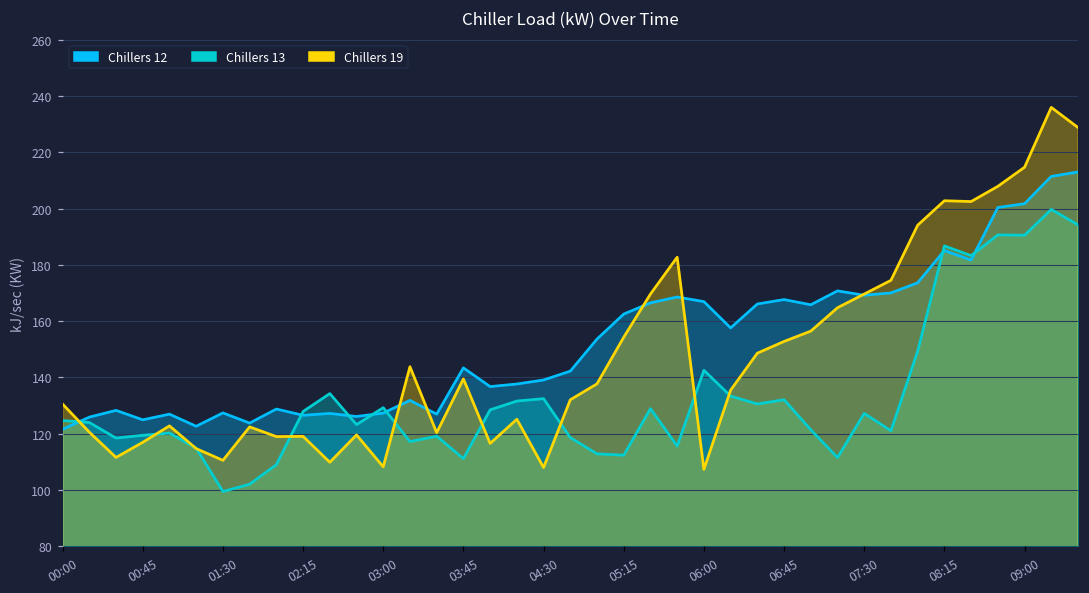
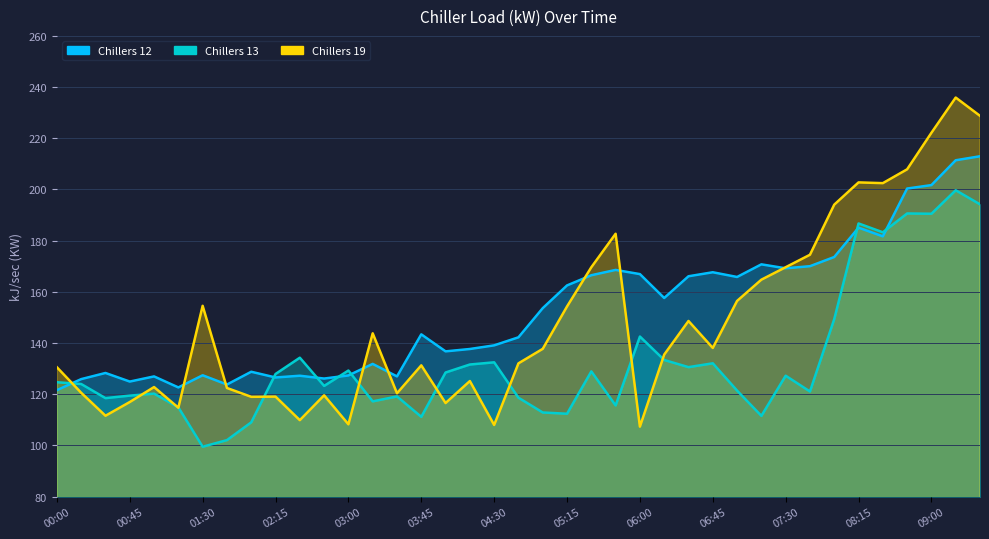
Chillers 19, 01:30: 111 -> 155
Chillers 19, 03:45: 140 -> 131
Chillers 19, 06:45: 153 -> 138
Chillers 19, 09:00: 215 -> 222
